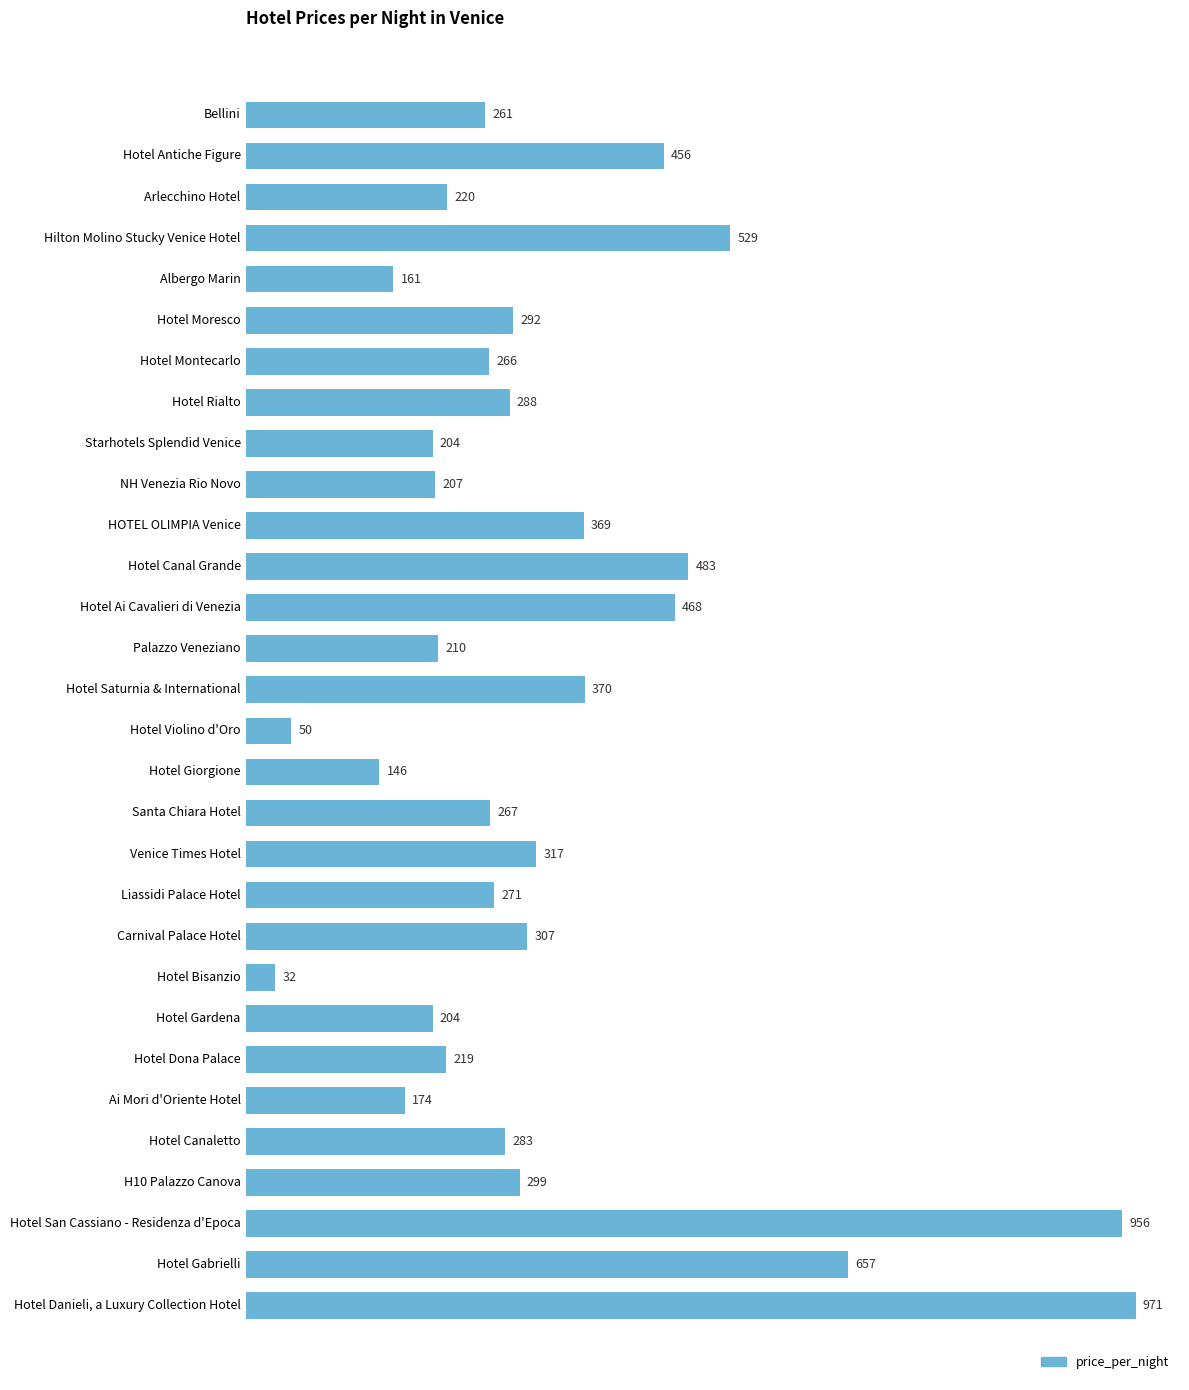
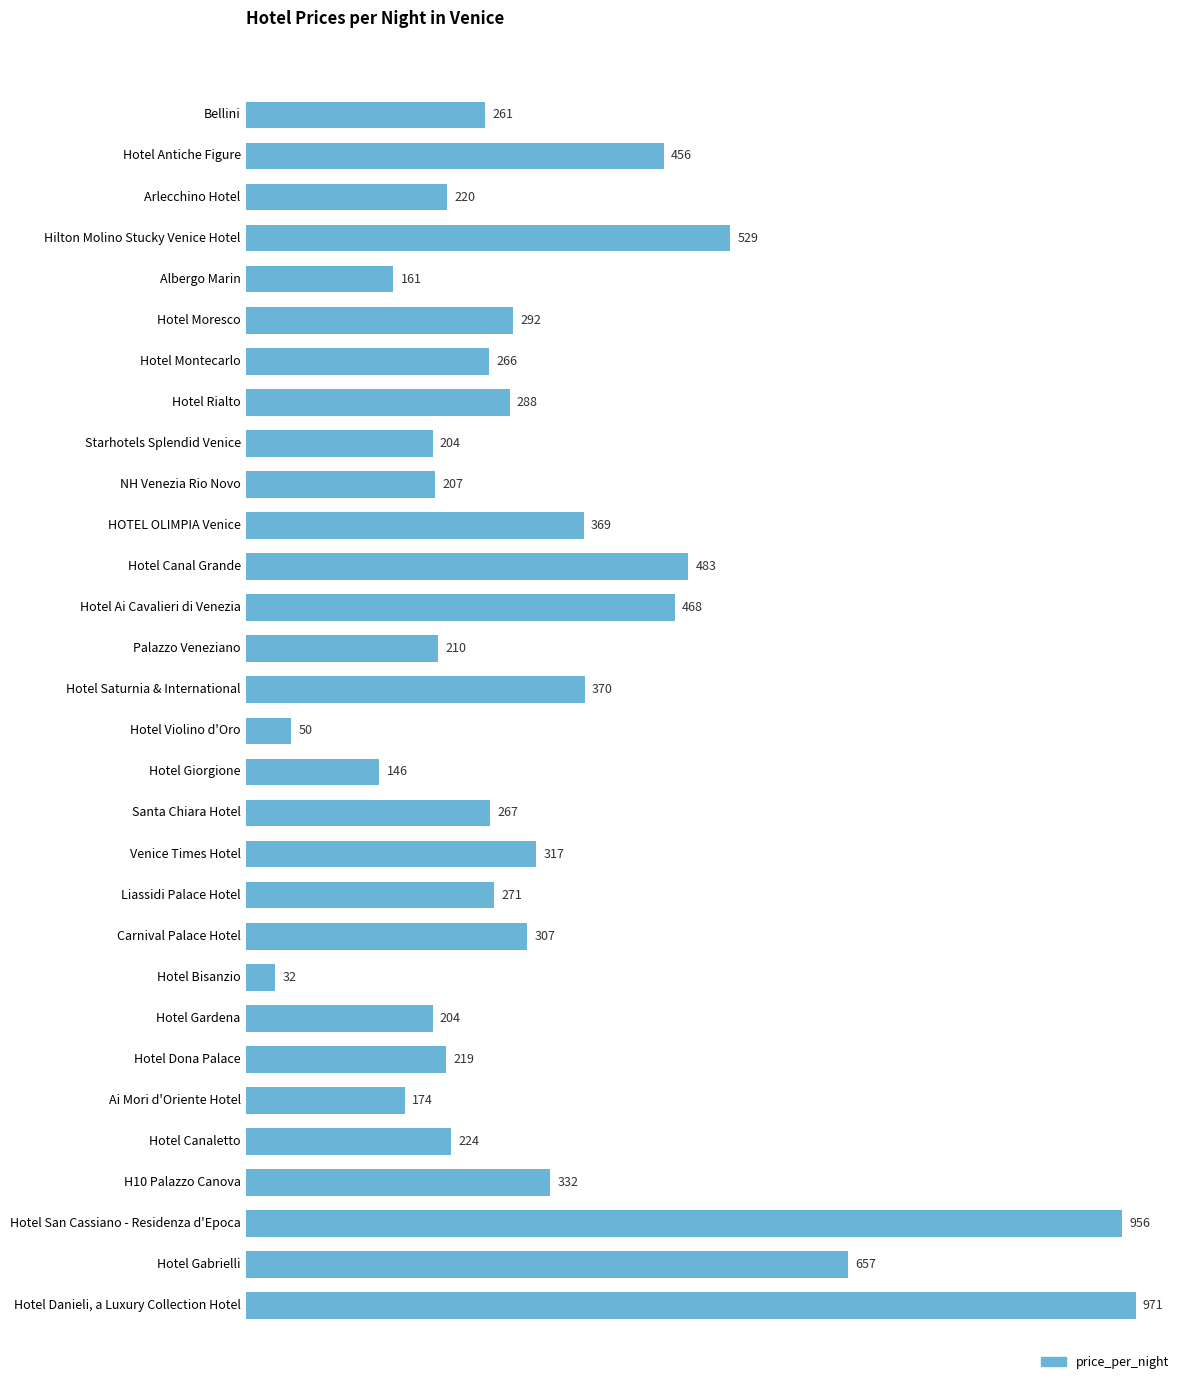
Hotel Canaletto: 283 -> 224
H10 Palazzo Canova: 299 -> 332
